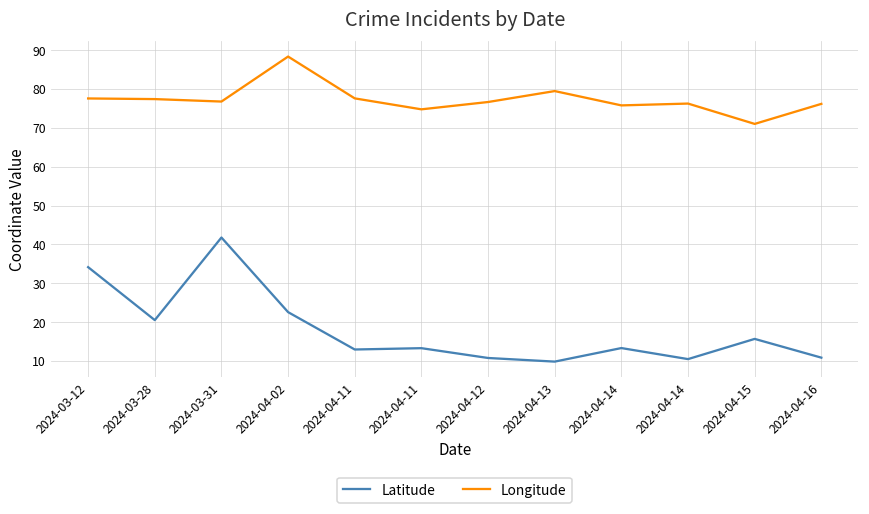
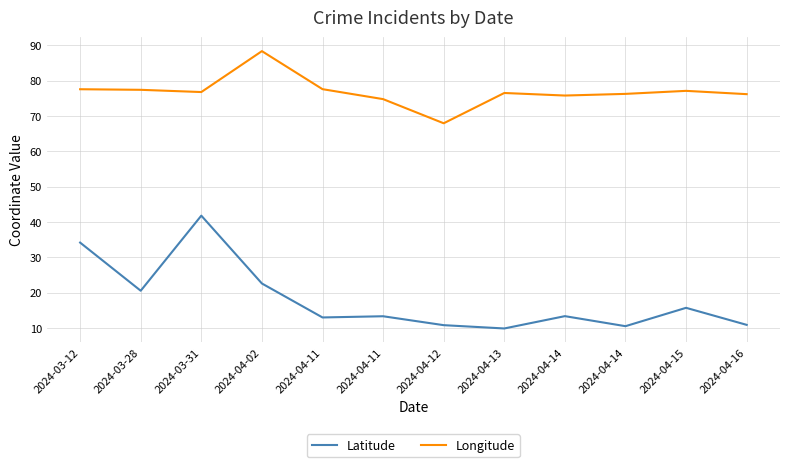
Longitude, 2024-04-12: 77 -> 68
Longitude, 2024-04-13: 79 -> 77
Longitude, 2024-04-15: 71 -> 77
